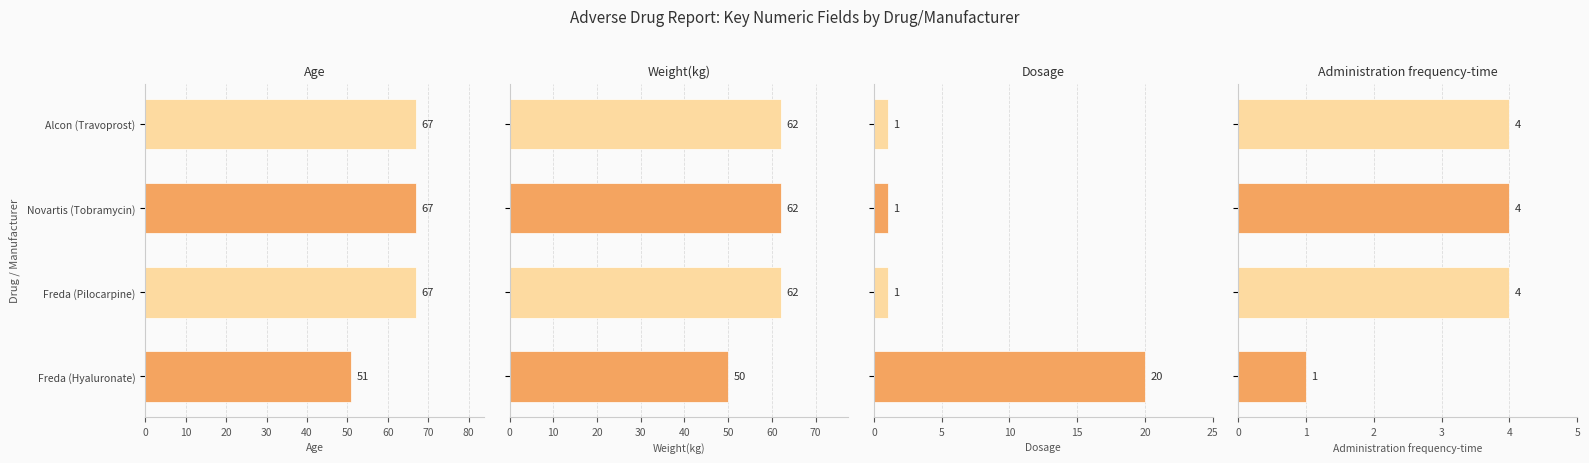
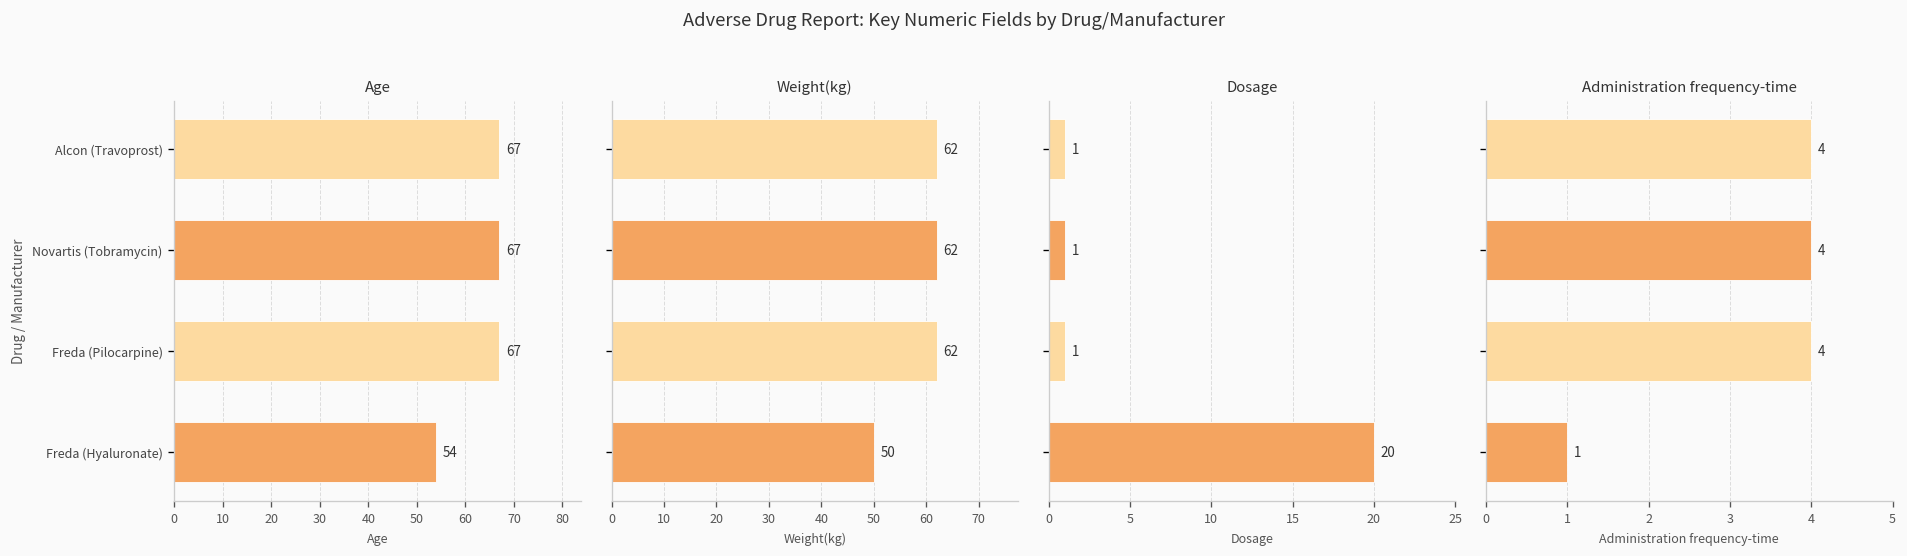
Age, Freda (Hyaluronate): 51 -> 54
